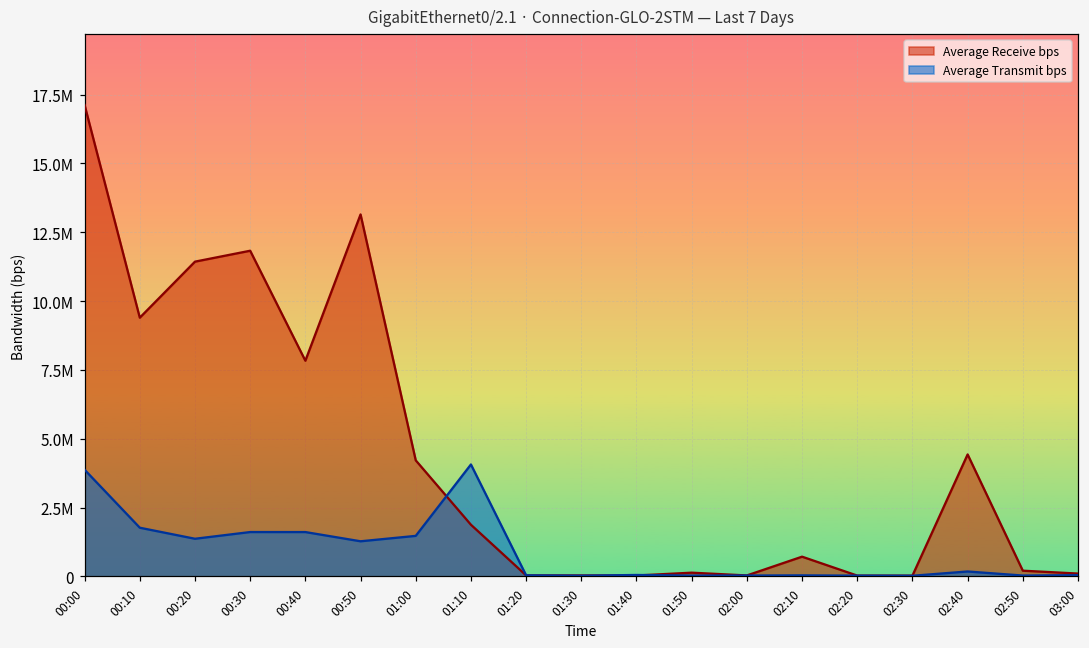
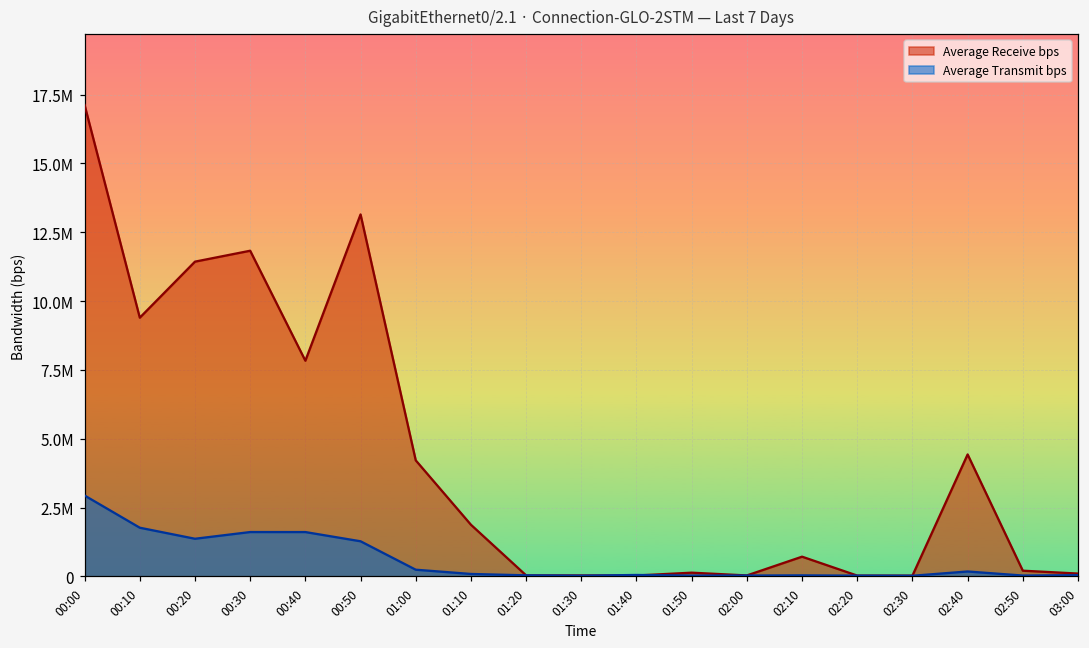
Average Transmit bps, 00:00: 3900000 -> 2900000
Average Transmit bps, 01:00: 1500000 -> 200000
Average Transmit bps, 01:10: 4100000 -> 100000
